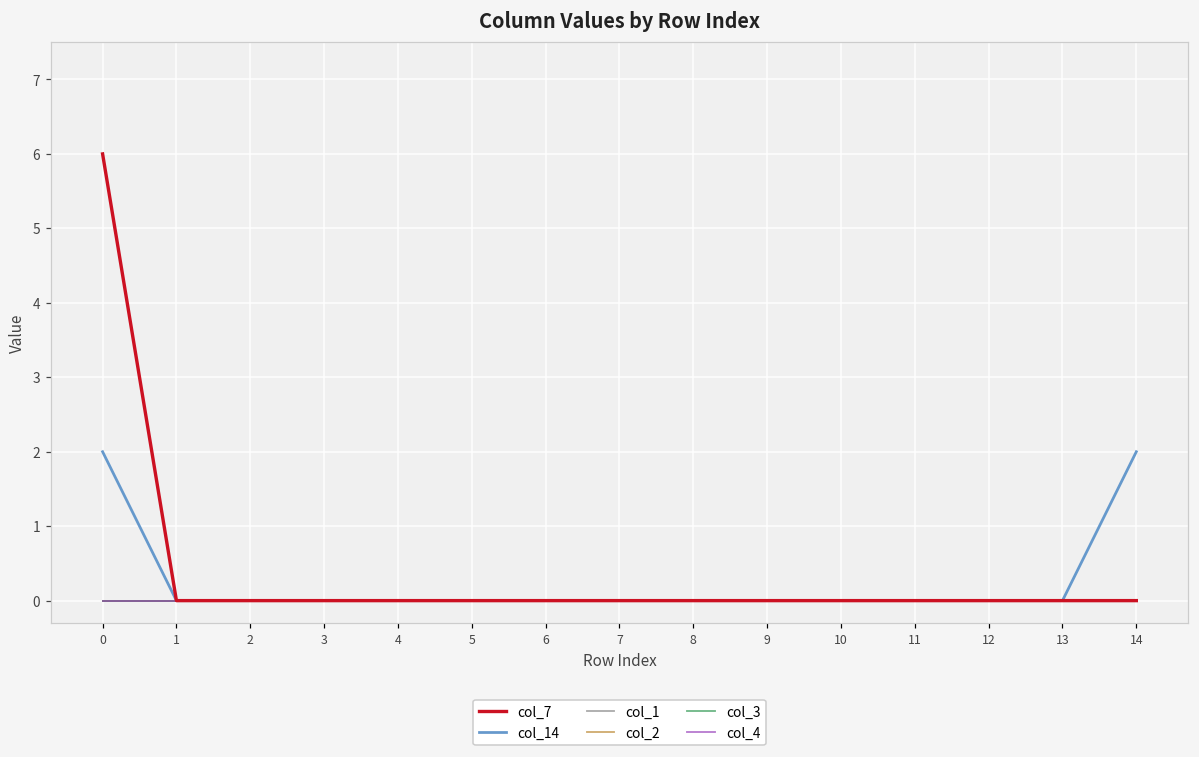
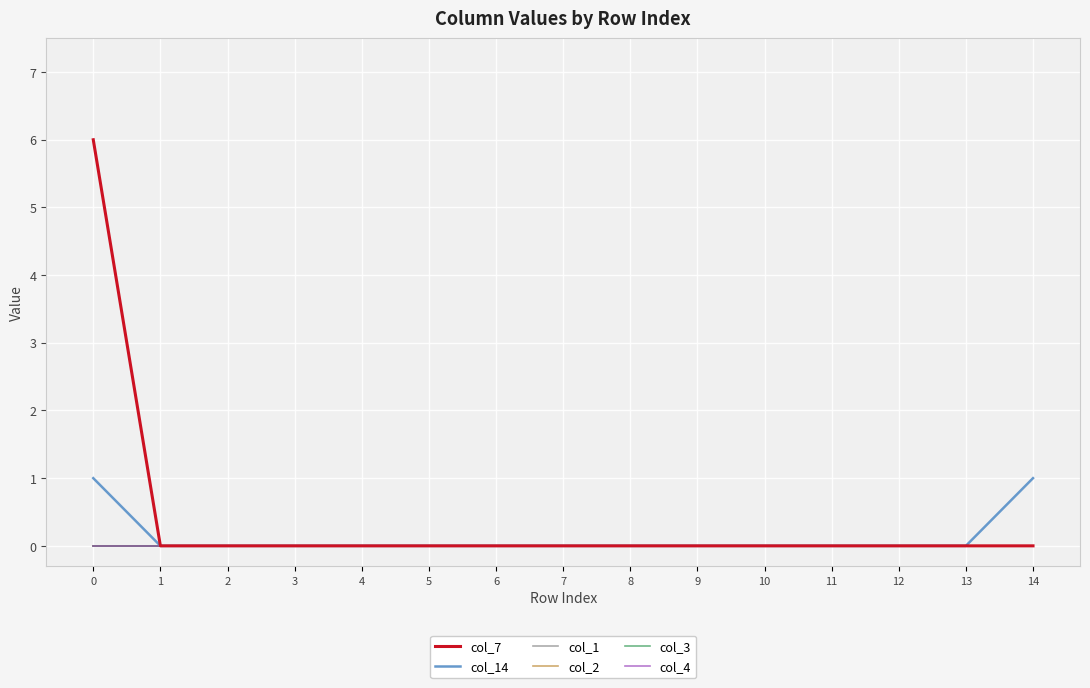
col_14, 0: 2 -> 1
col_14, 14: 2 -> 1
